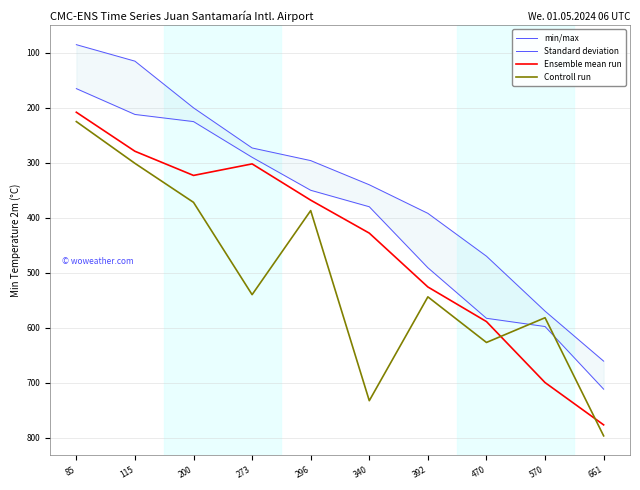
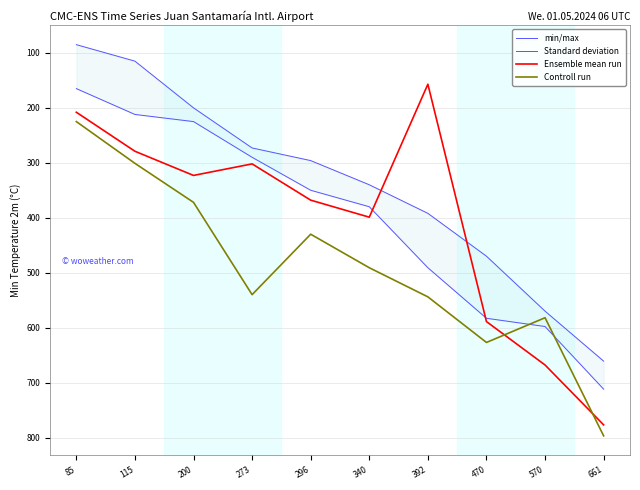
Controll run, 296: 390 -> 430
Ensemble mean run, 340: 430 -> 400
Controll run, 340: 730 -> 490
Ensemble mean run, 392: 530 -> 160
Ensemble mean run, 570: 700 -> 670
